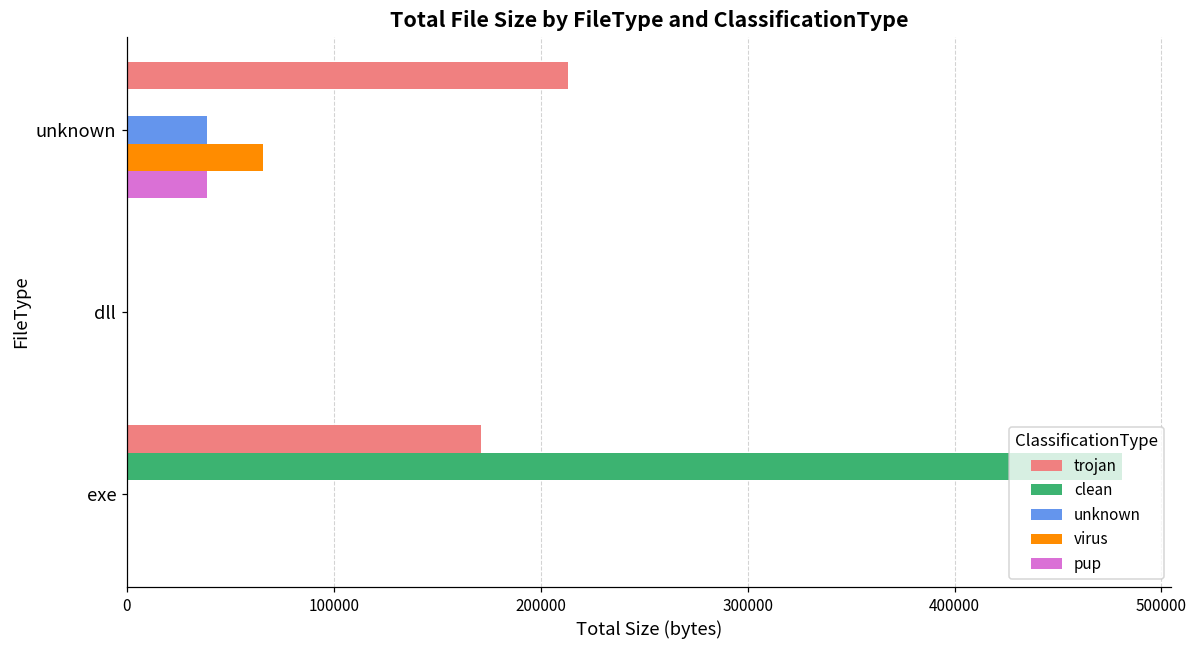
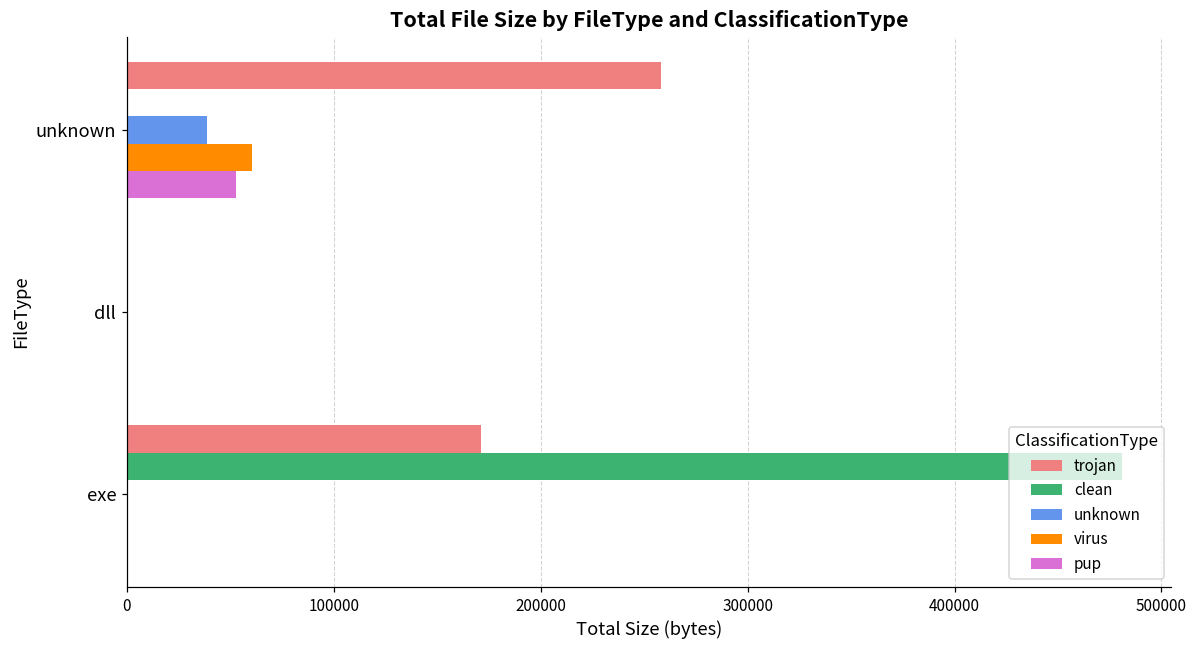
trojan, unknown: 213000 -> 258000
virus, unknown: 66000 -> 61000
pup, unknown: 39000 -> 53000
